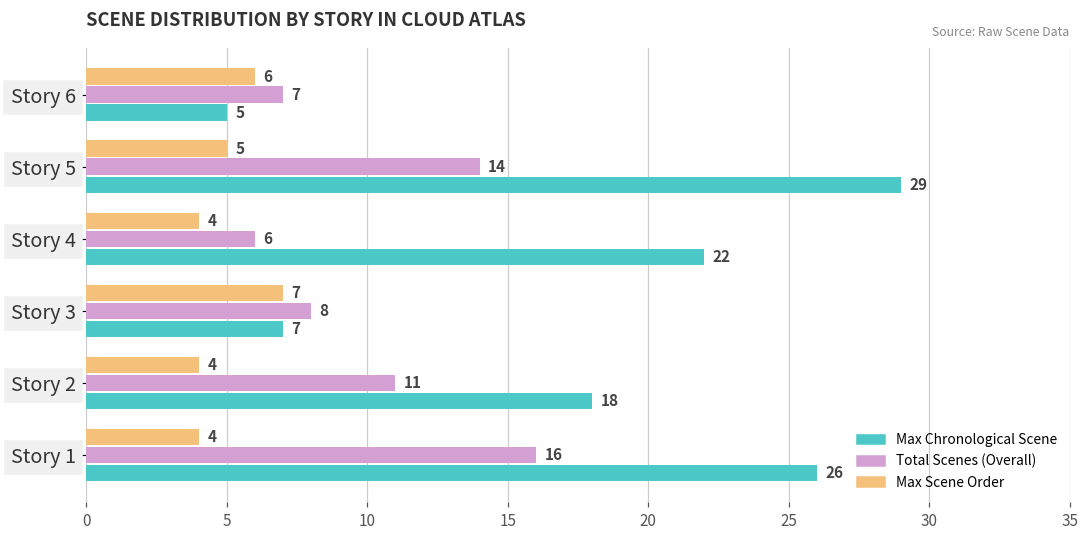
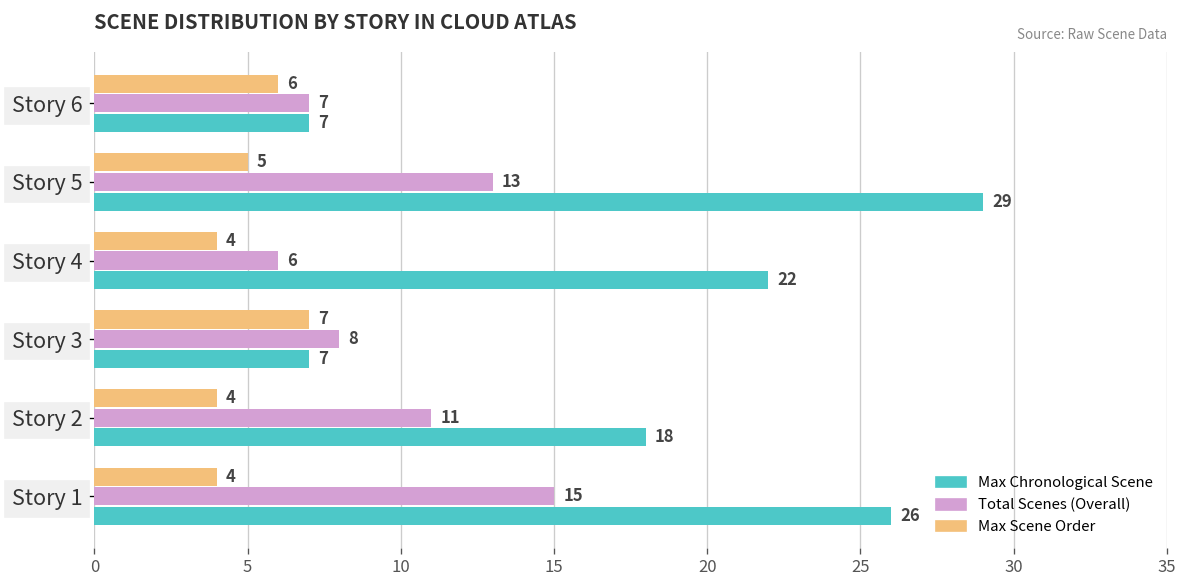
Max Chronological Scene, Story 6: 5 -> 7
Total Scenes (Overall), Story 5: 14 -> 13
Total Scenes (Overall), Story 1: 16 -> 15
